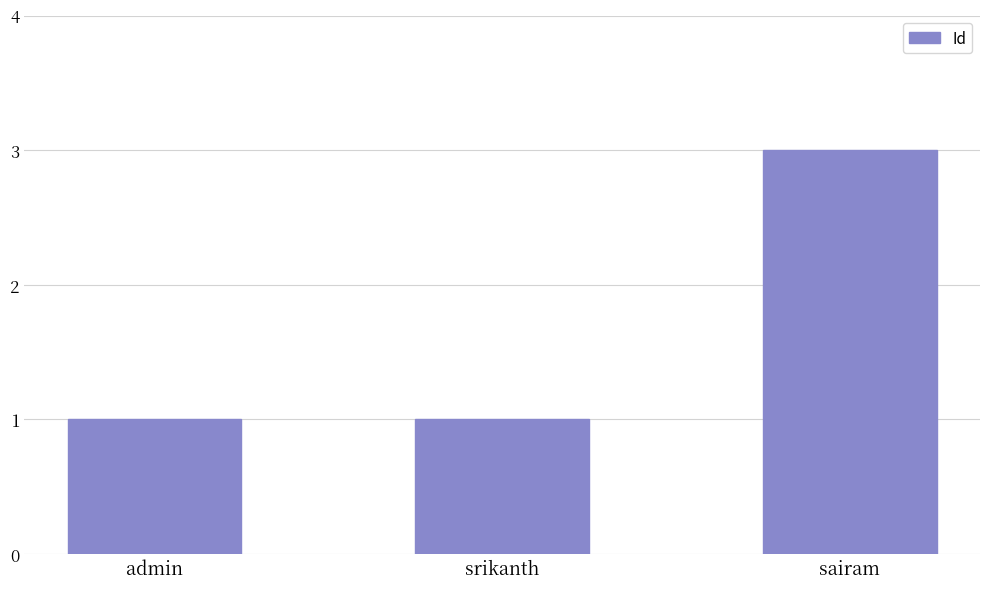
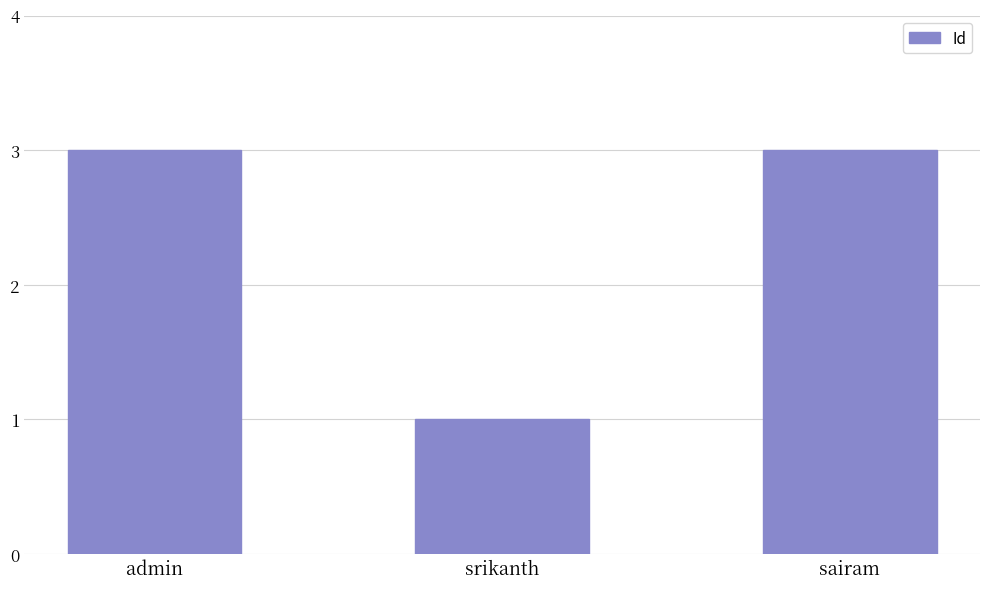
admin: 1 -> 3
